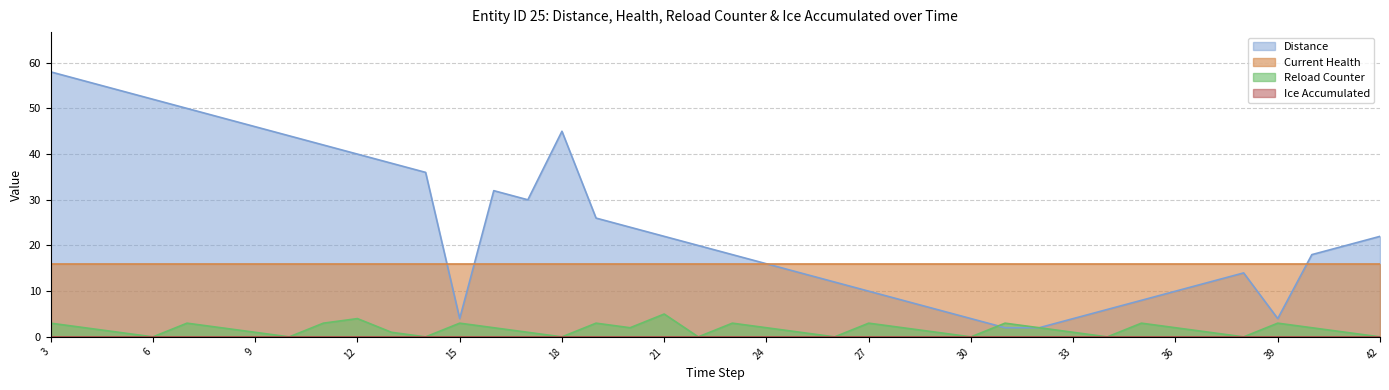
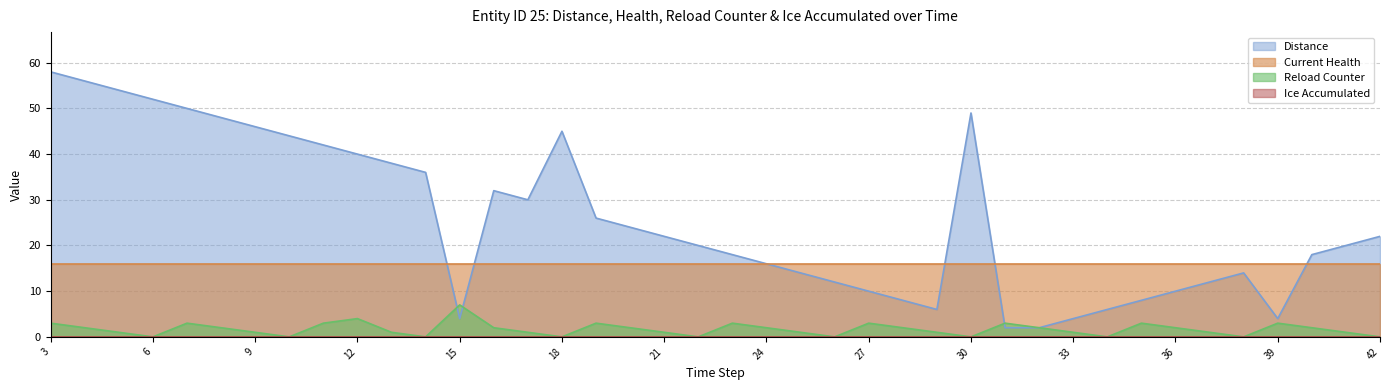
Reload Counter, 15: 3 -> 7
Reload Counter, 21: 5 -> 1
Distance, 30: 4 -> 49
